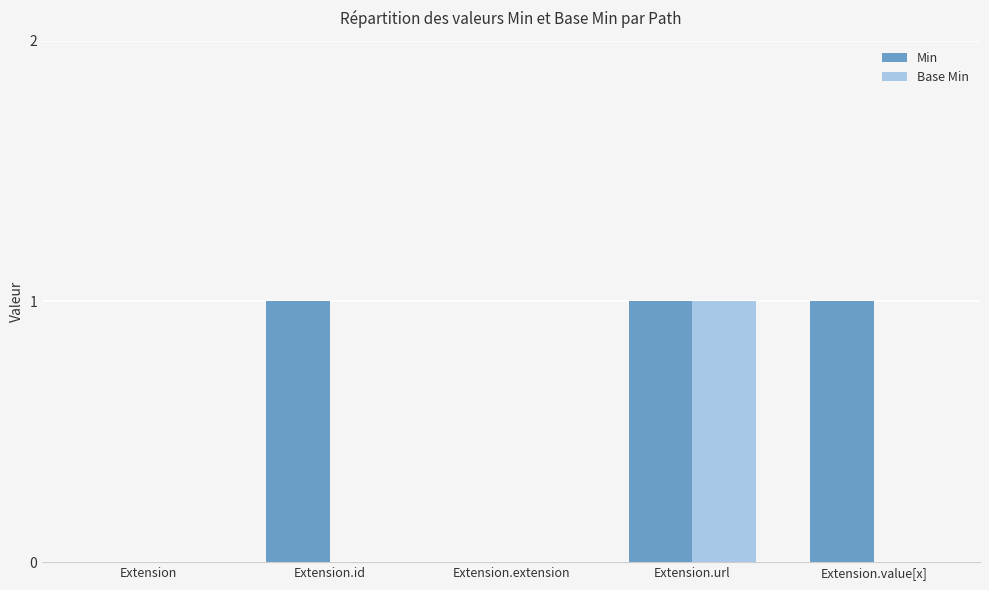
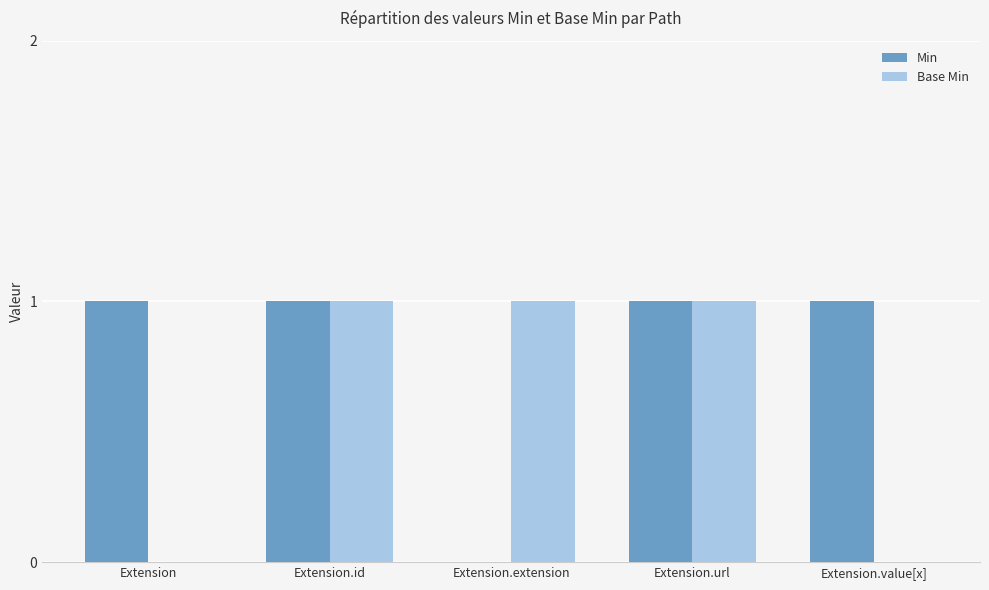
Min, Extension: 0 -> 1
Base Min, Extension.id: 0 -> 1
Base Min, Extension.extension: 0 -> 1
